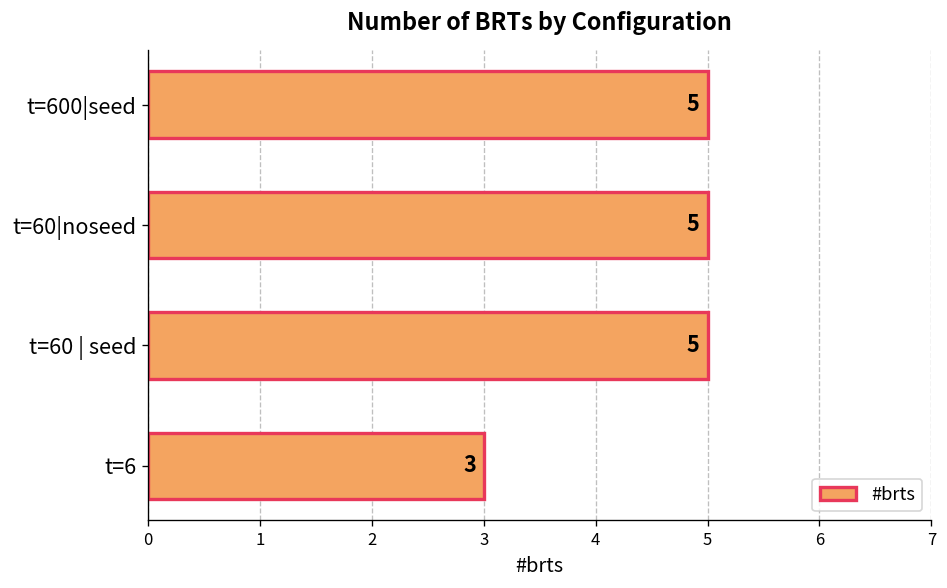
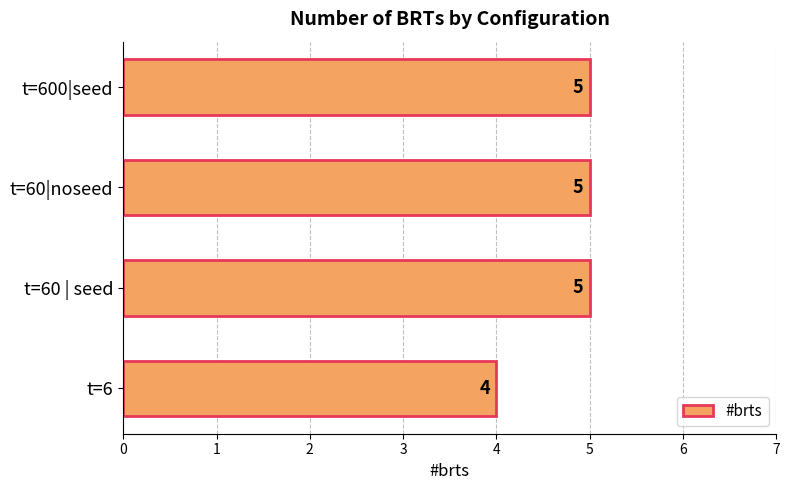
t=6: 3 -> 4
